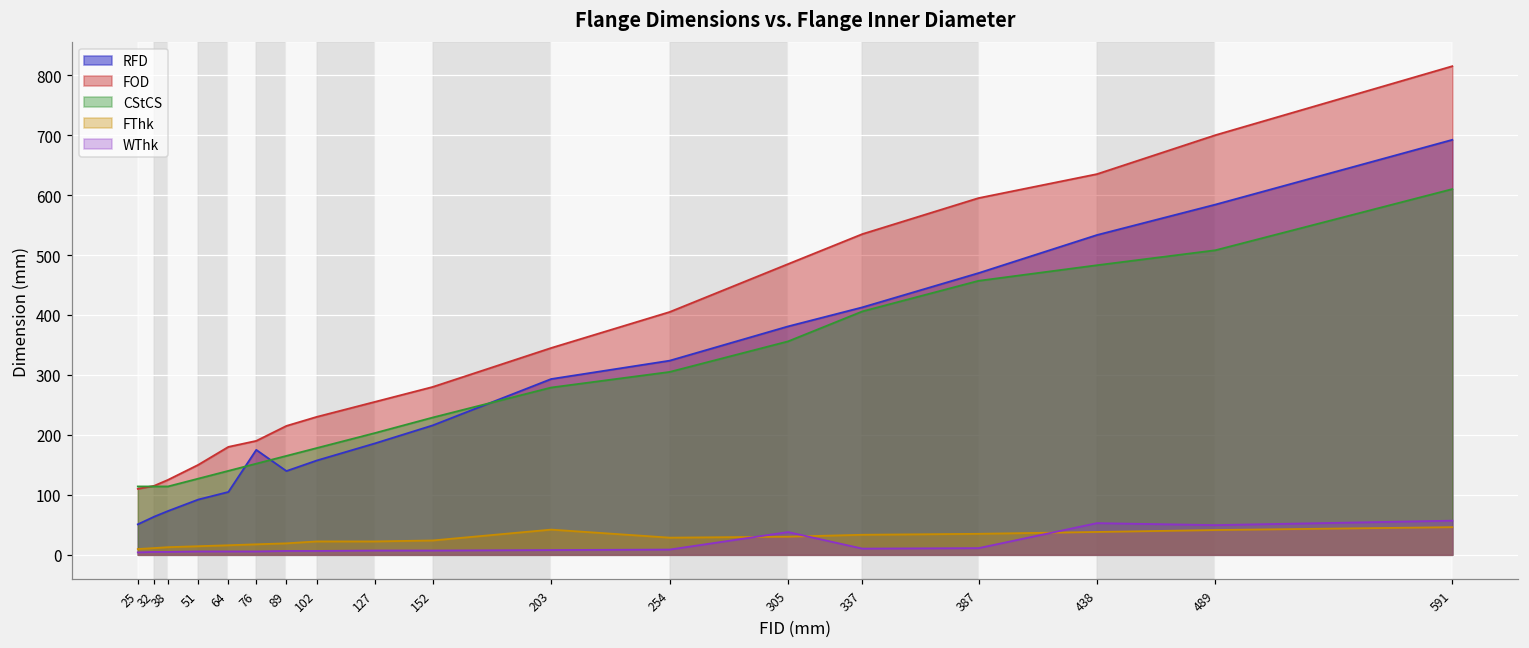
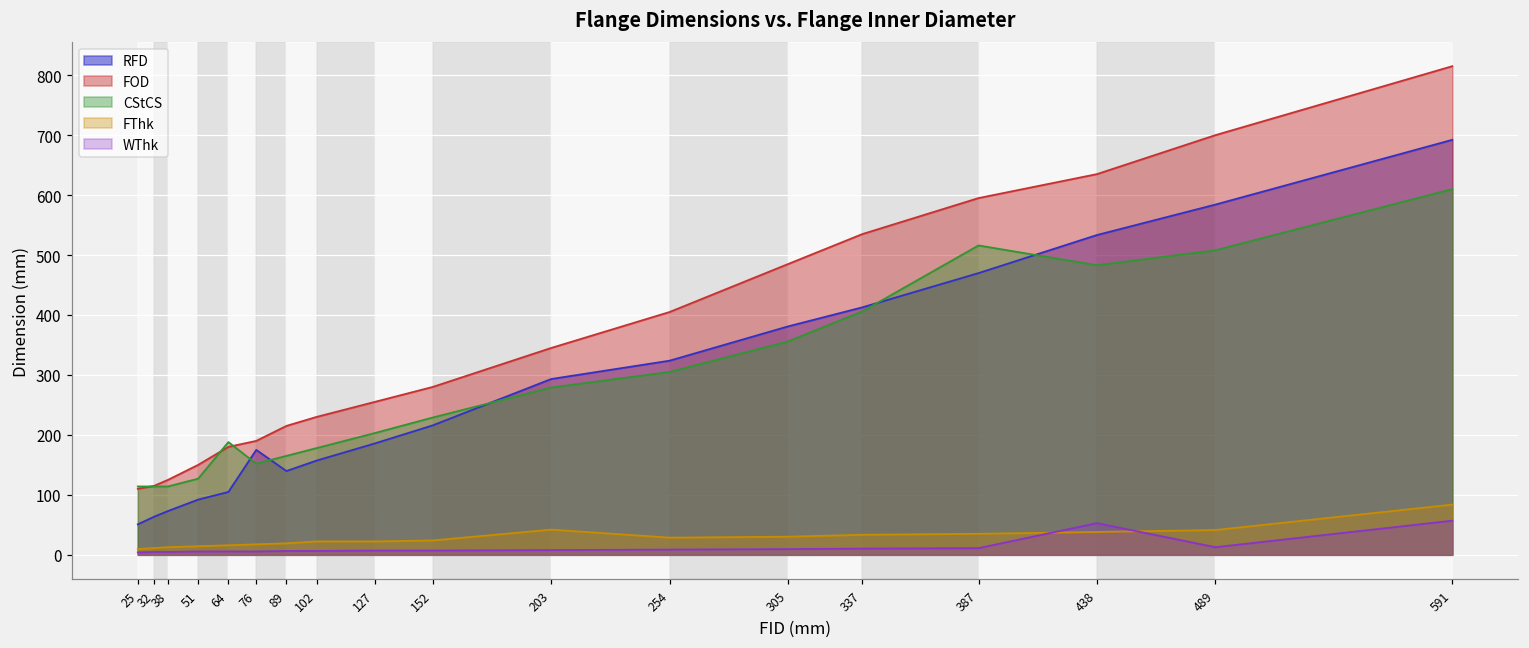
CStCS, 64: 140 -> 190
WThk, 305: 40 -> 10
CStCS, 387: 460 -> 520
WThk, 489: 50 -> 10
FThk, 591: 50 -> 80
